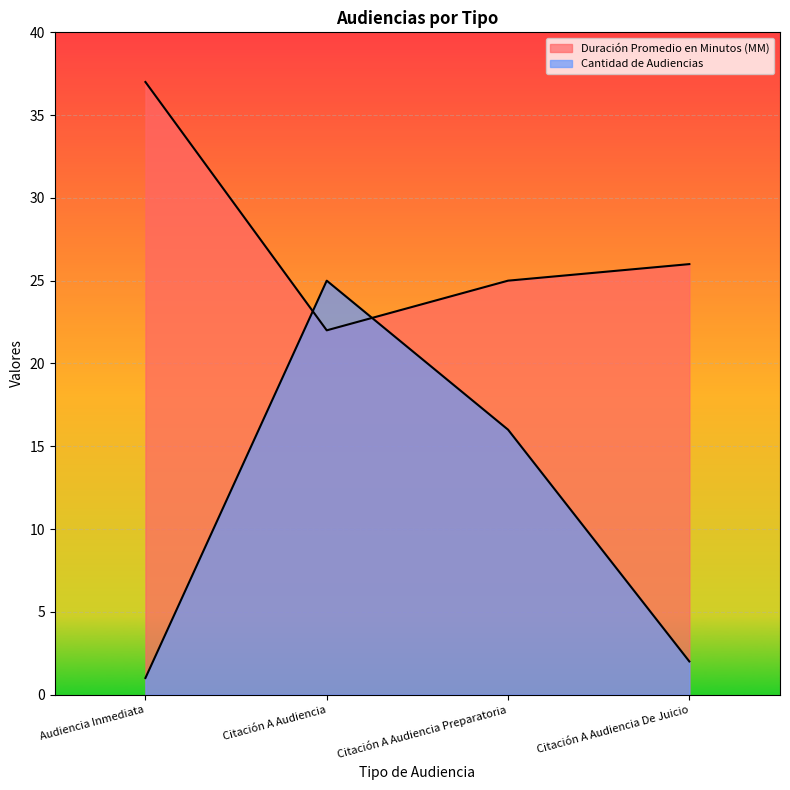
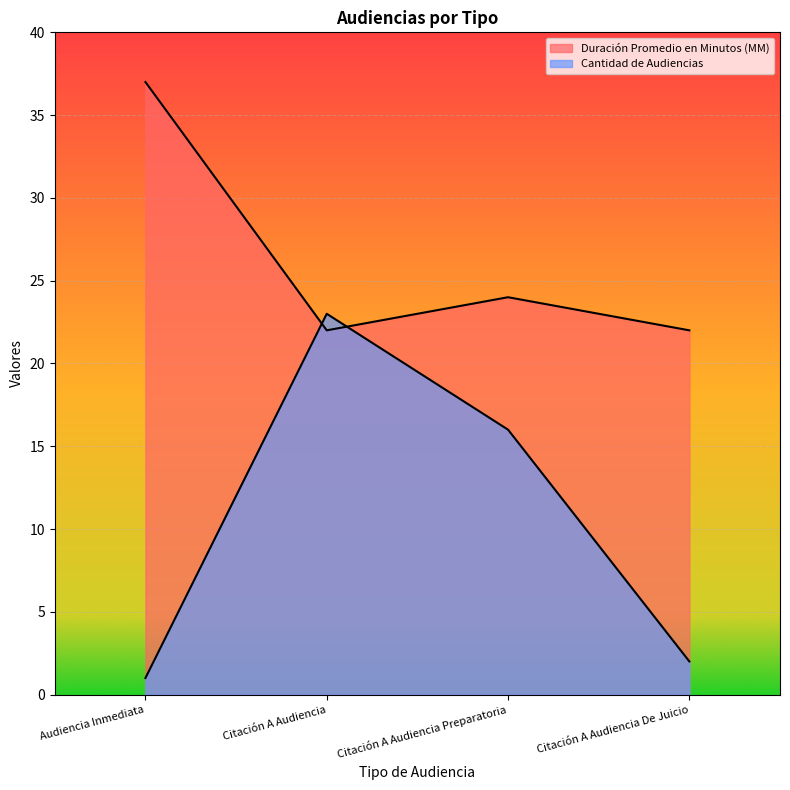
Cantidad de Audiencias, Citación A Audiencia: 25 -> 23
Duración Promedio en Minutos (MM), Citación A Audiencia Preparatoria: 25 -> 24
Duración Promedio en Minutos (MM), Citación A Audiencia De Juicio: 26 -> 22
